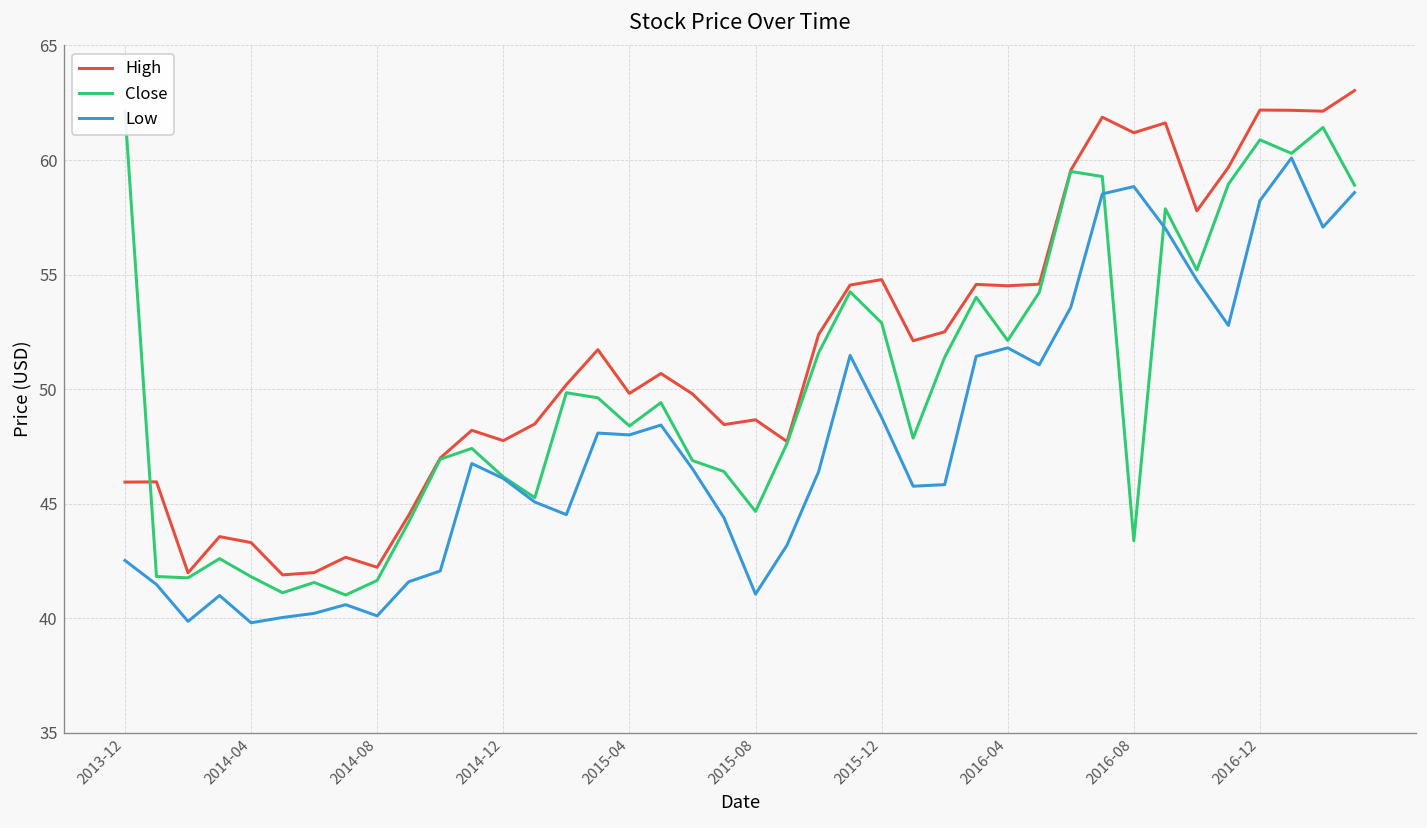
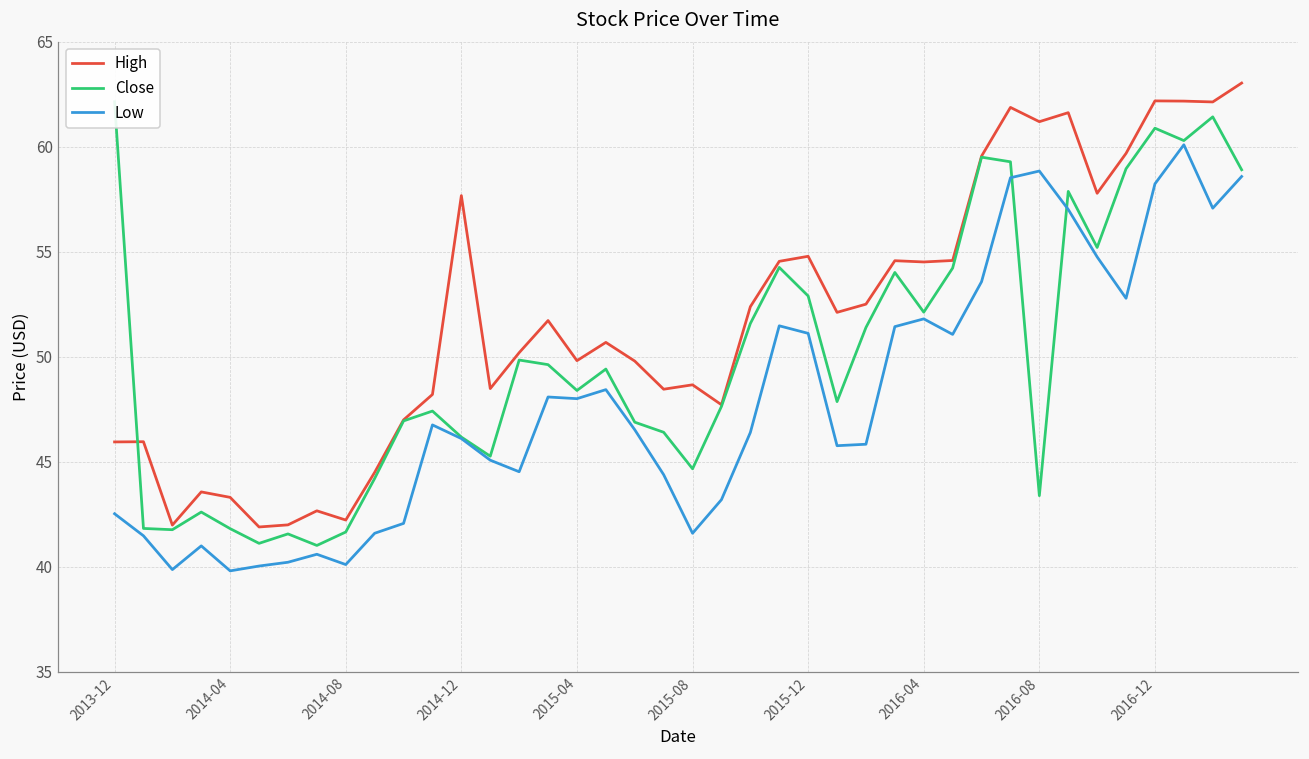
High, 2014-12: 47.8 -> 57.7
Low, 2015-08: 41.1 -> 41.6
Low, 2015-12: 48.8 -> 51.1
